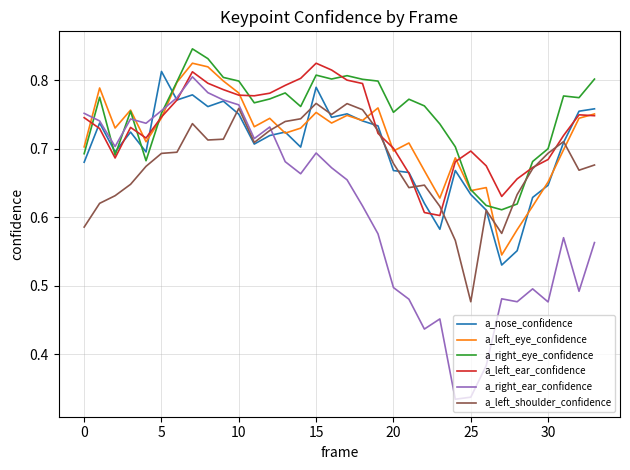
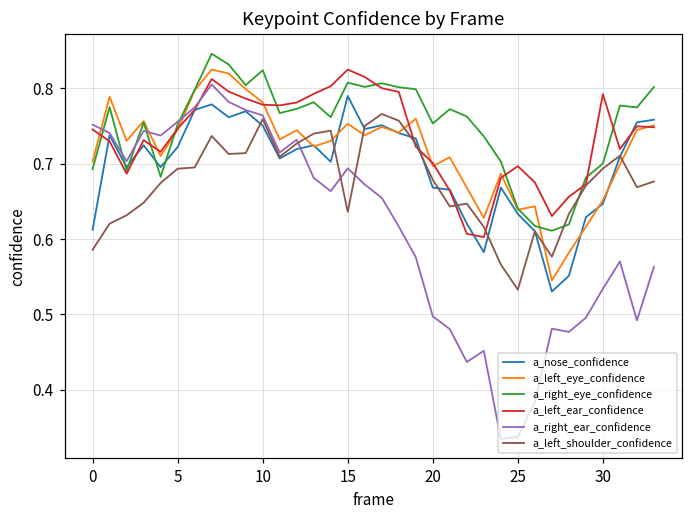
a_nose_confidence, 0: 0.68 -> 0.61
a_nose_confidence, 5: 0.81 -> 0.72
a_right_eye_confidence, 10: 0.80 -> 0.82
a_left_shoulder_confidence, 15: 0.77 -> 0.64
a_left_shoulder_confidence, 25: 0.48 -> 0.53
a_left_ear_confidence, 30: 0.68 -> 0.79
a_right_ear_confidence, 30: 0.48 -> 0.53
